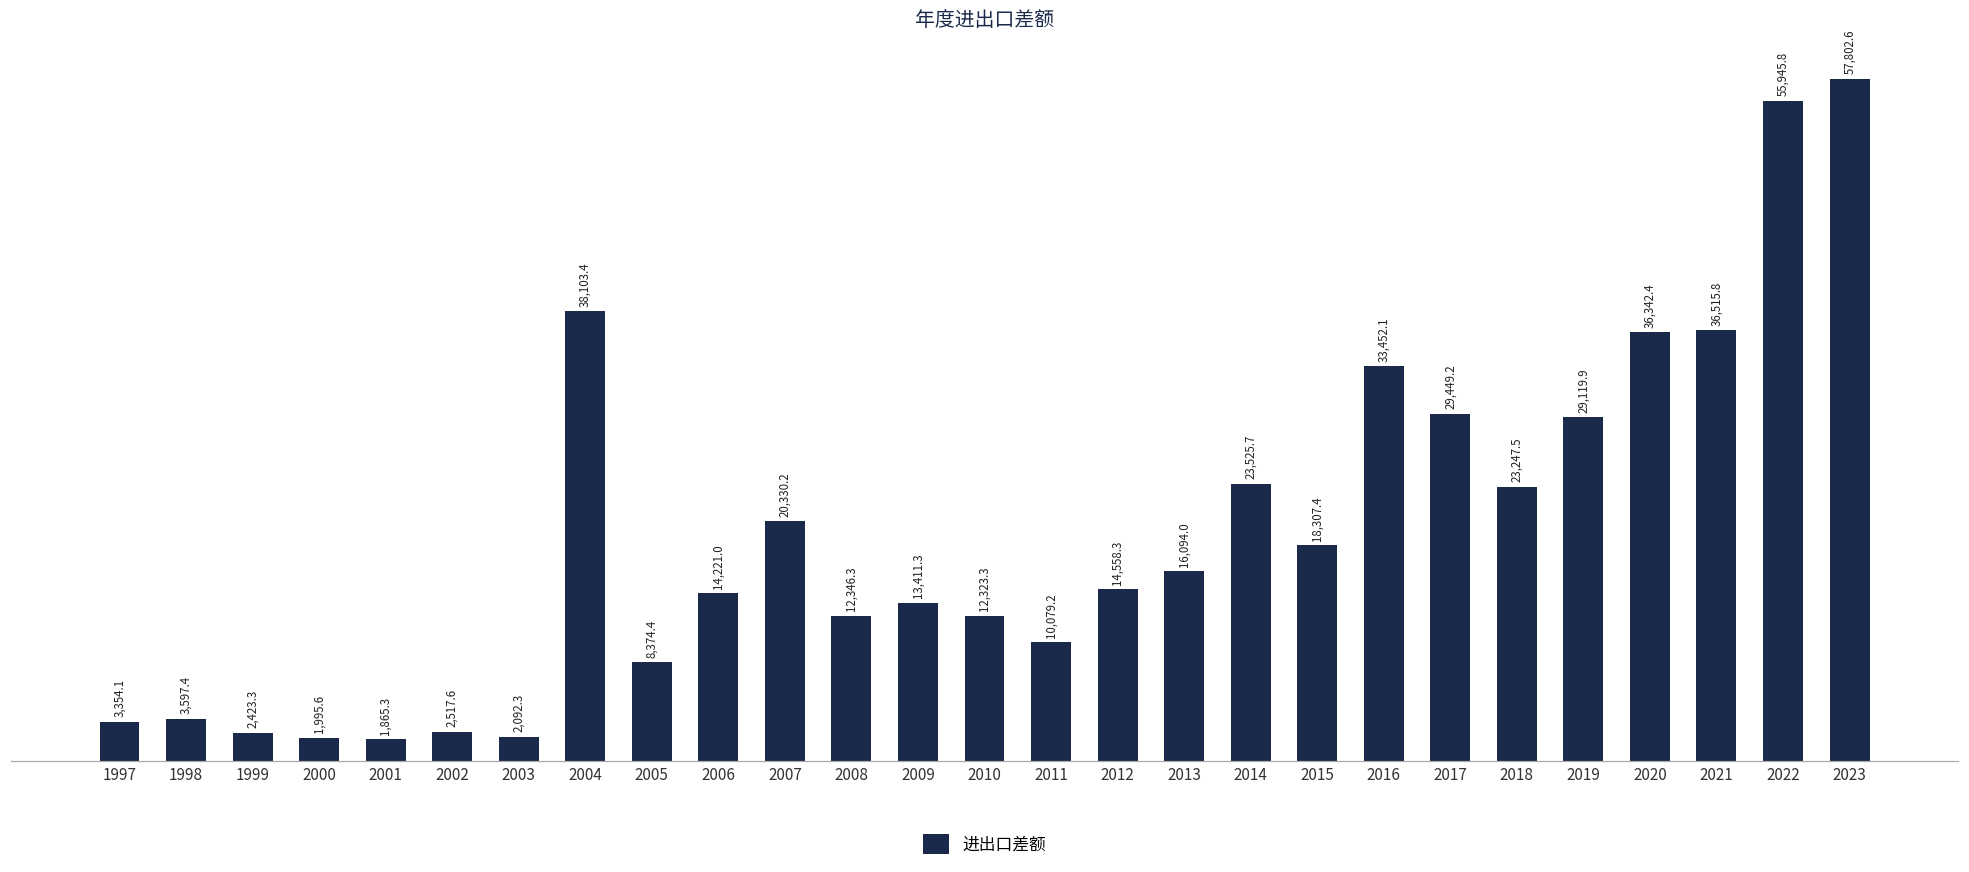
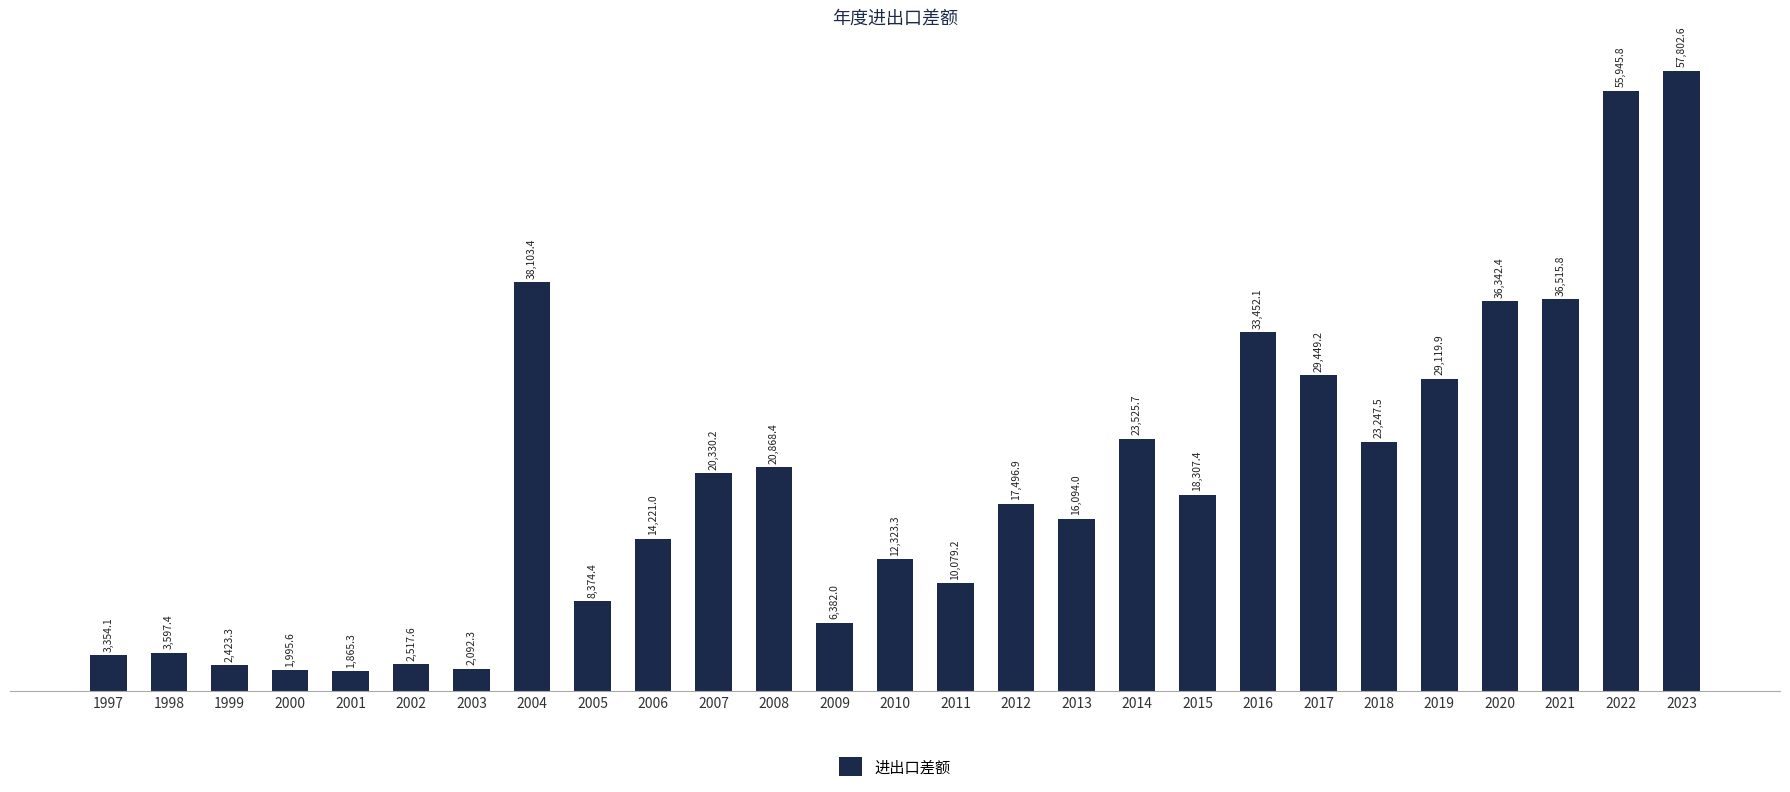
2008: 12,346.3 -> 20,868.4
2009: 13,411.3 -> 6,382.0
2012: 14,558.3 -> 17,496.9
